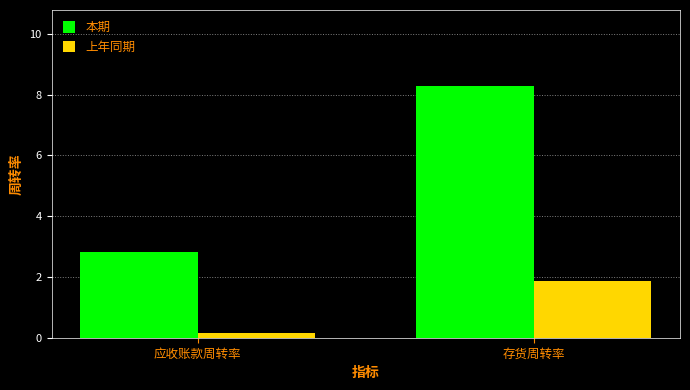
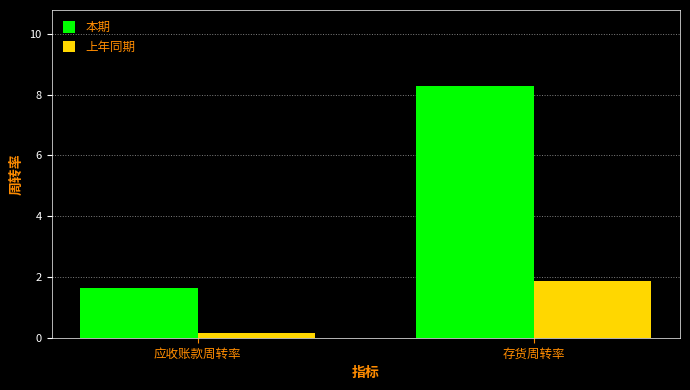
本期, 应收账款周转率: 2.8 -> 1.7
